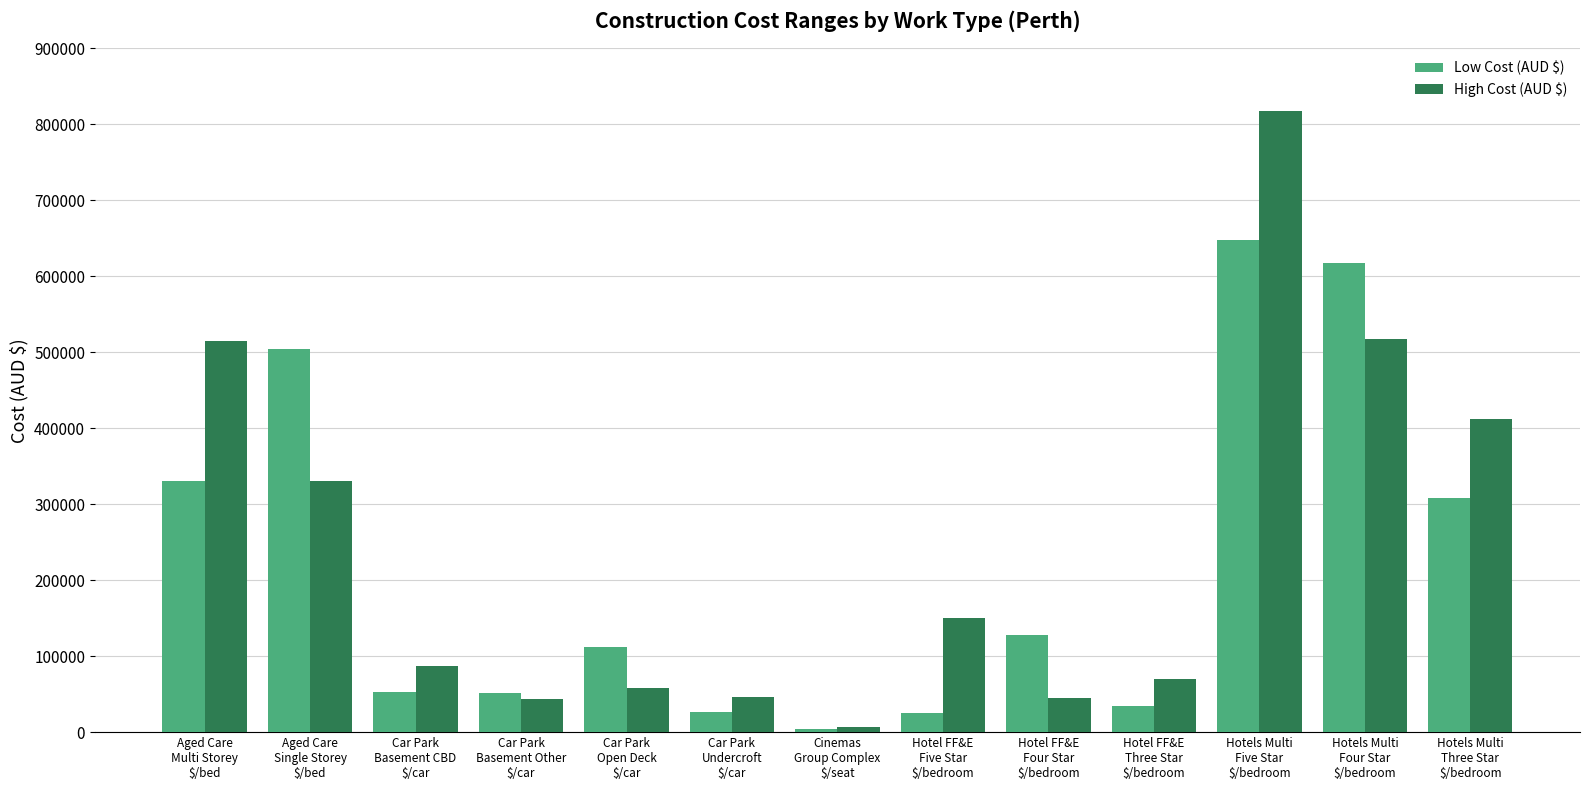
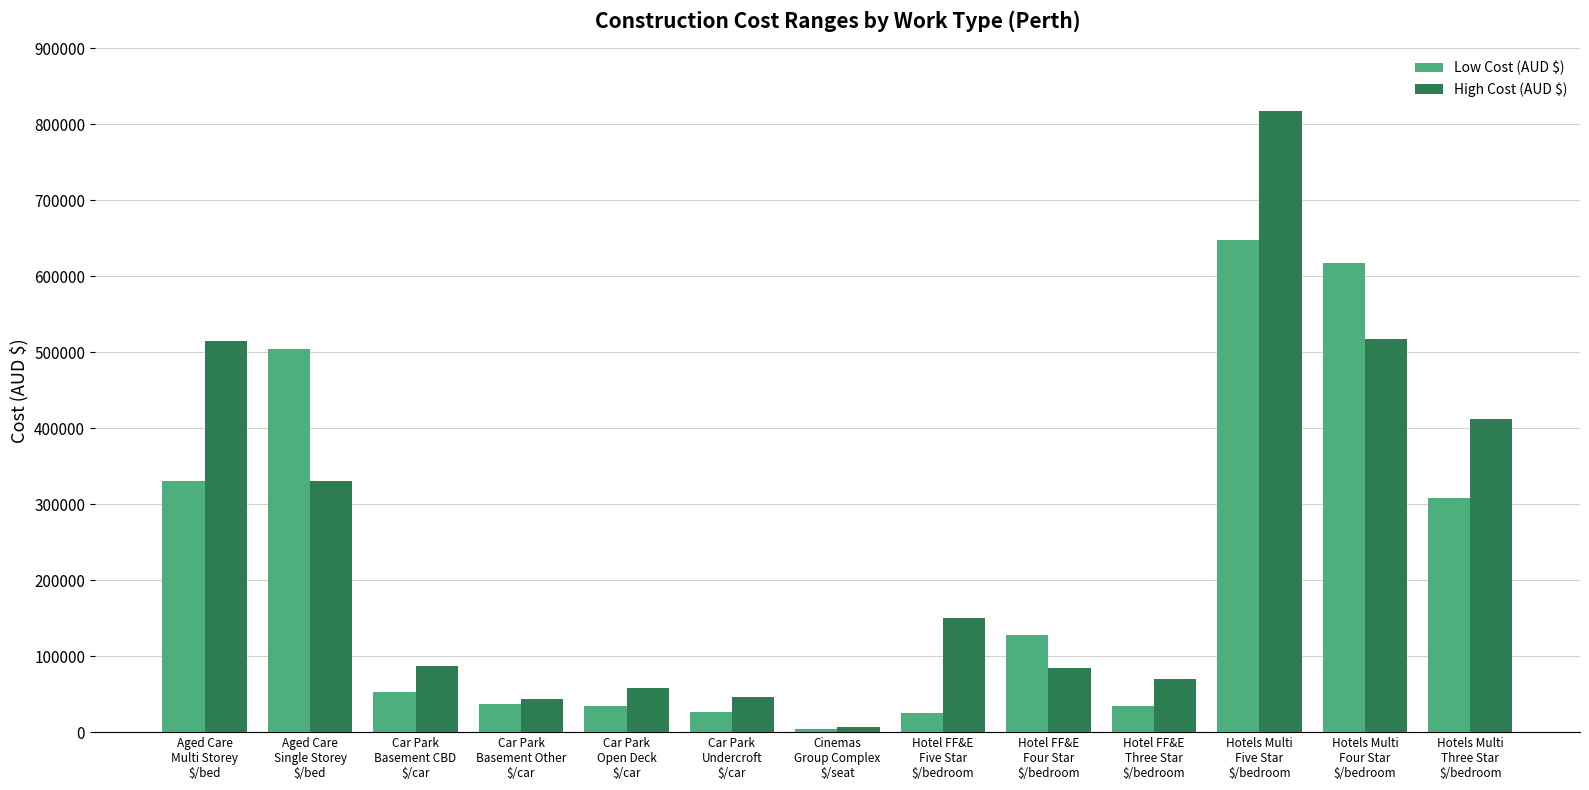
Low Cost (AUD $), Car Park Basement Other $/car: 50000 -> 40000
Low Cost (AUD $), Car Park Open Deck $/car: 110000 -> 30000
High Cost (AUD $), Hotel FF&E Four Star $/bedroom: 40000 -> 80000
